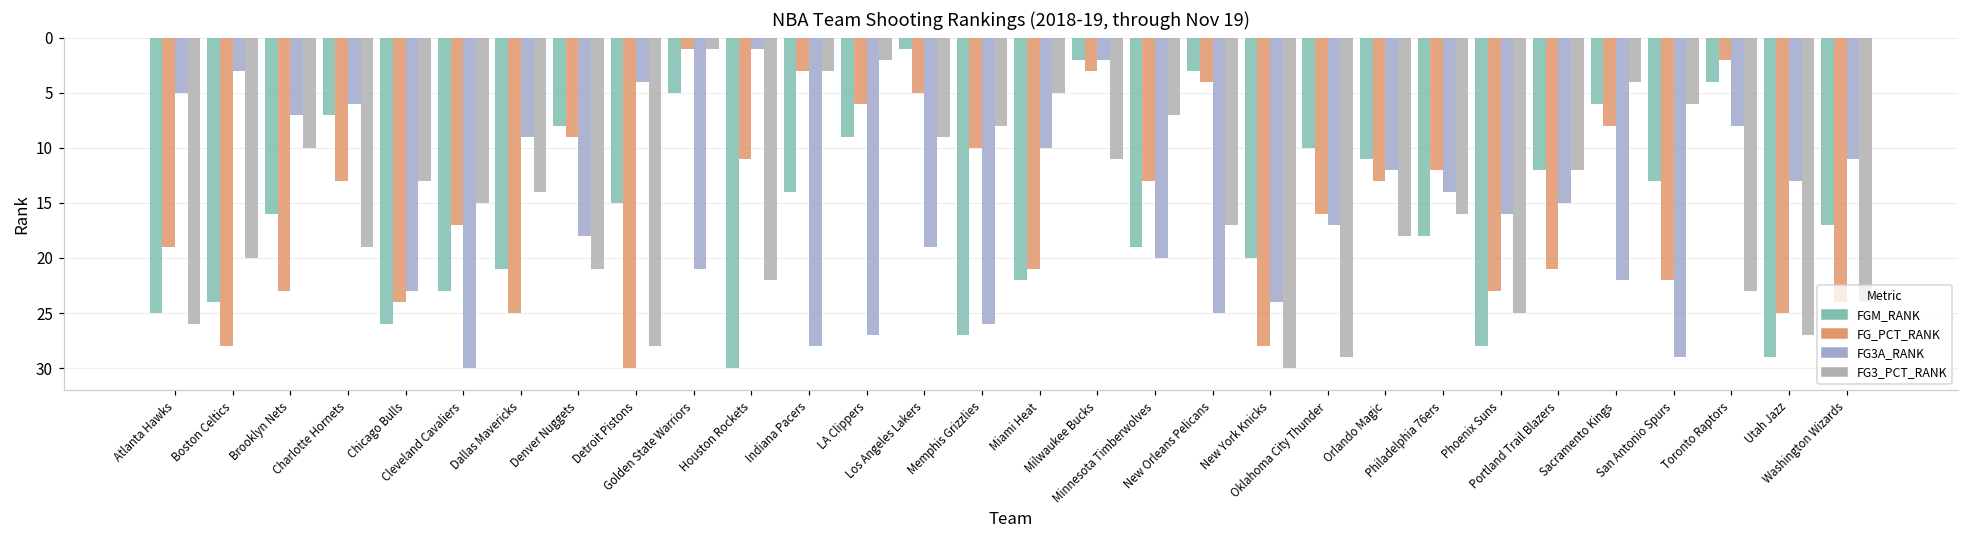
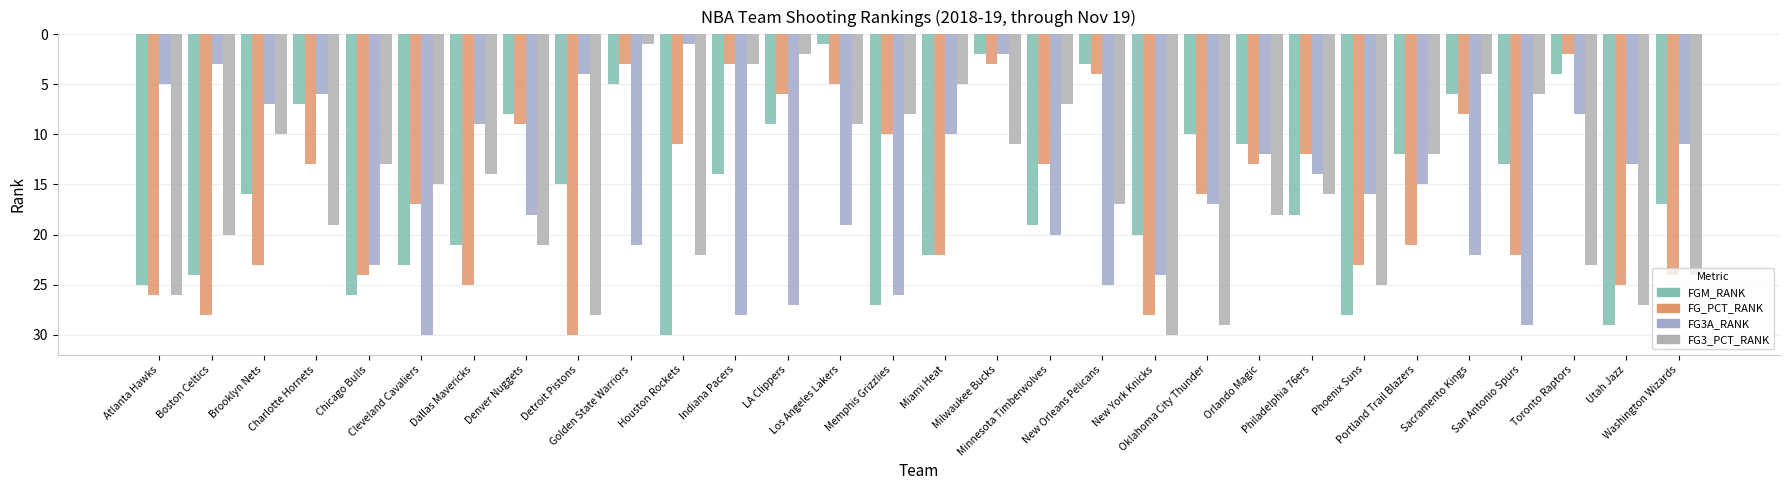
FG_PCT_RANK, Atlanta Hawks: 19 -> 26
FG_PCT_RANK, Golden State Warriors: 1 -> 3
FG_PCT_RANK, Miami Heat: 21 -> 22
